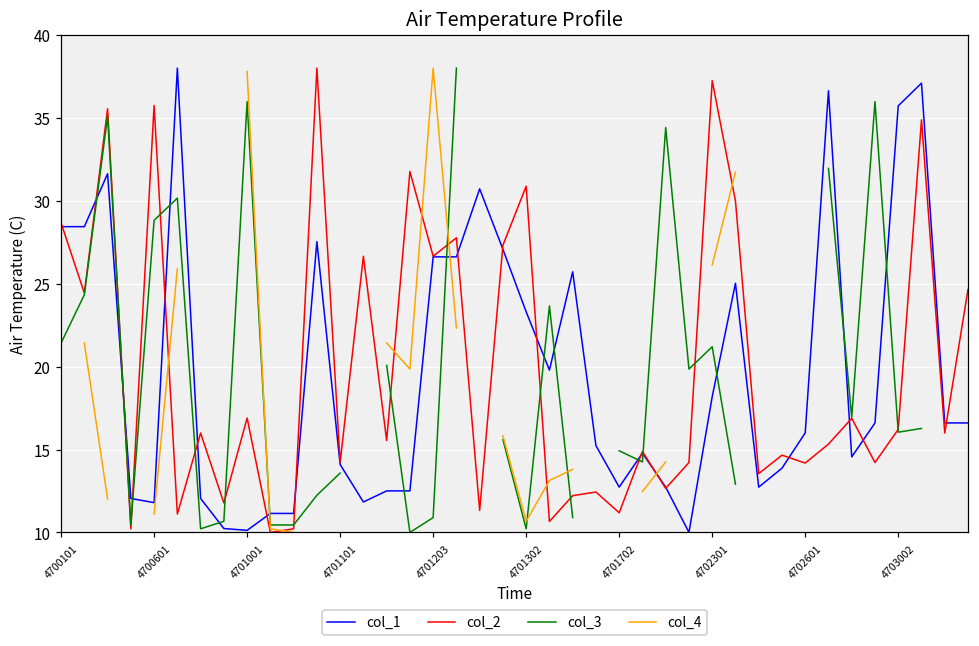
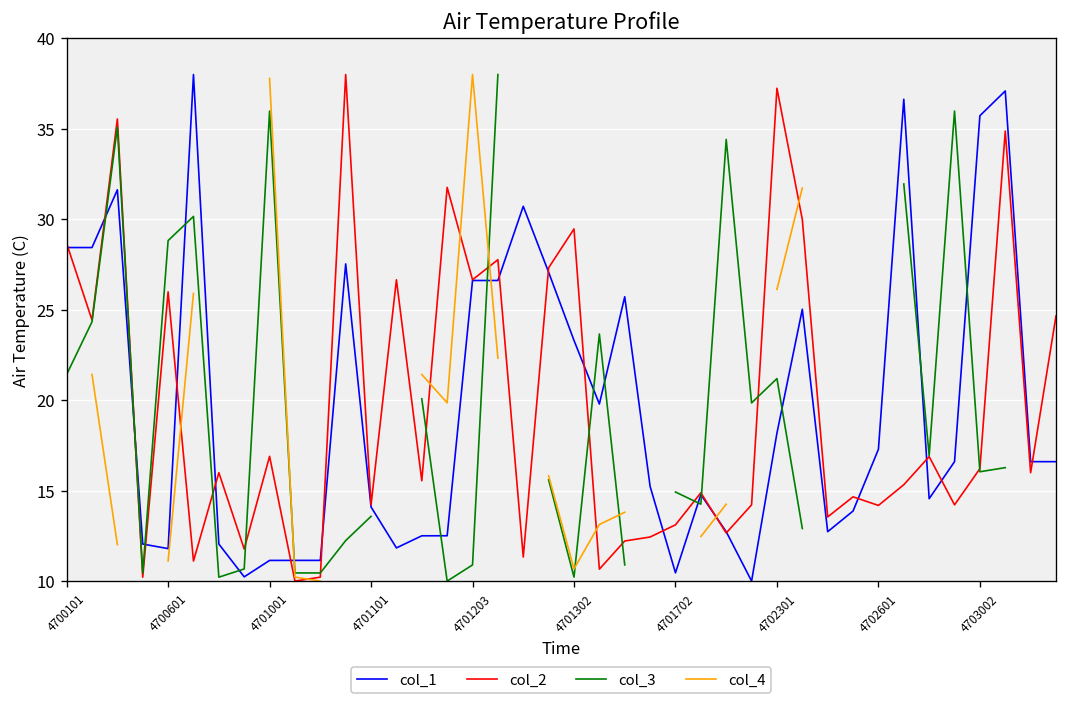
col_2, 4700601: 35.7 -> 26.0
col_1, 4701001: 10.1 -> 11.1
col_2, 4701302: 30.9 -> 29.5
col_1, 4701702: 12.7 -> 10.5
col_2, 4701702: 11.2 -> 13.1
col_1, 4702601: 16.0 -> 17.3
